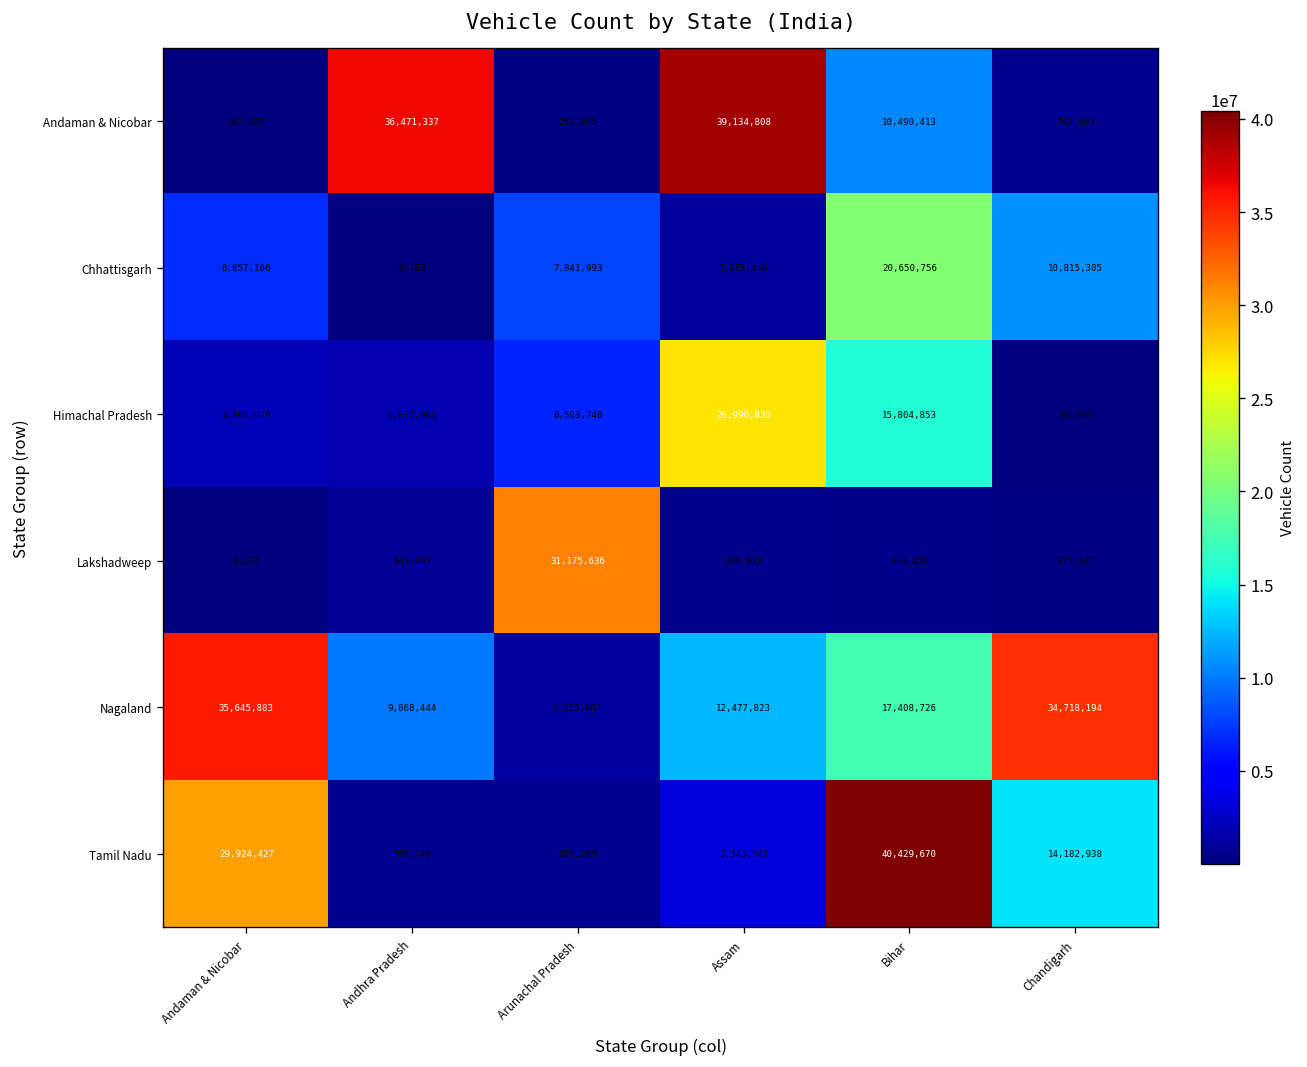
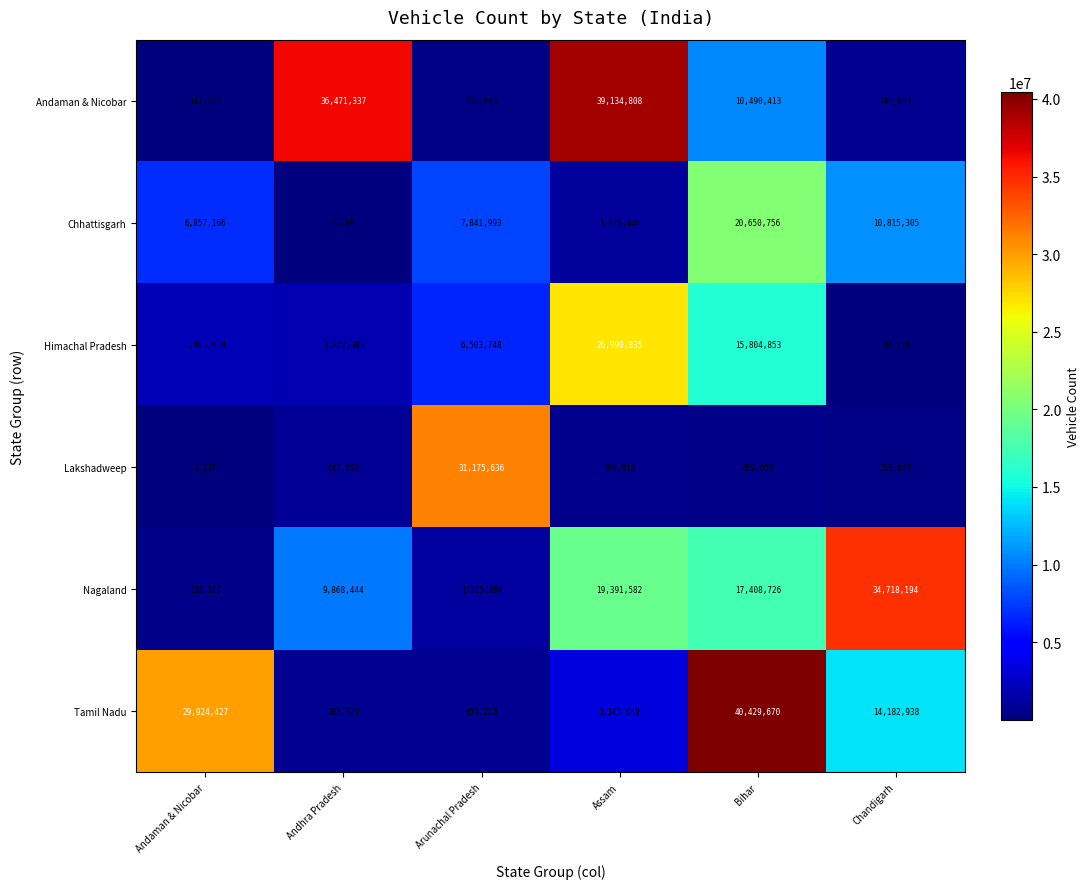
Nagaland, Andaman & Nicobar: 35,645,883 -> 339,187
Nagaland, Assam: 12,477,823 -> 19,391,582
